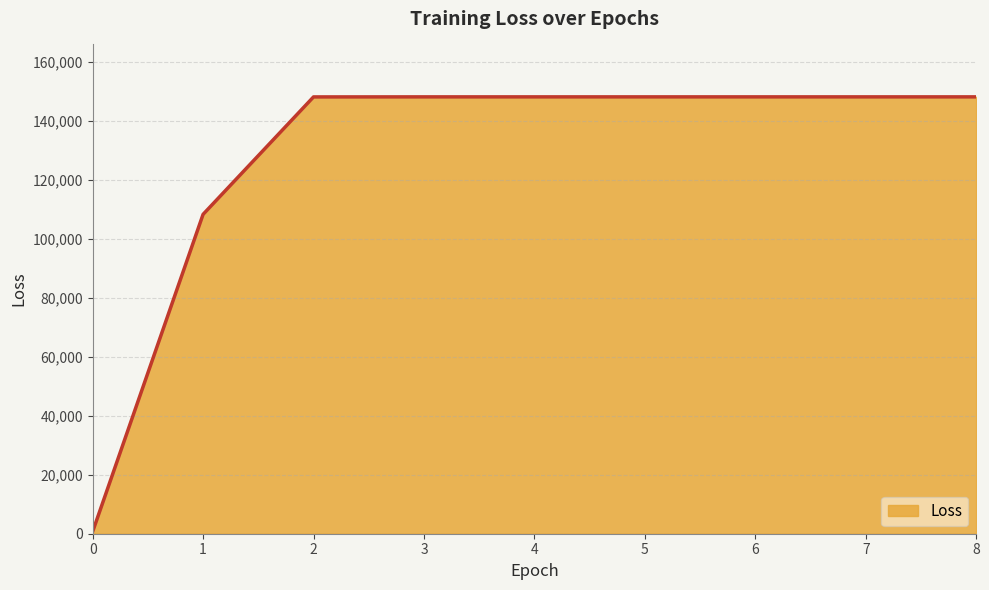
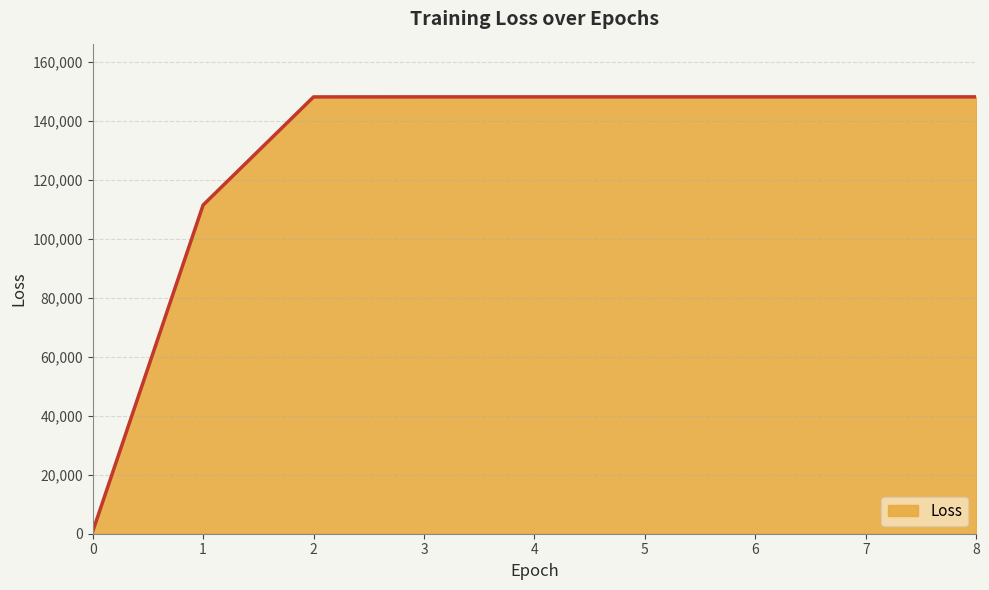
1: 108,000 -> 112,000
